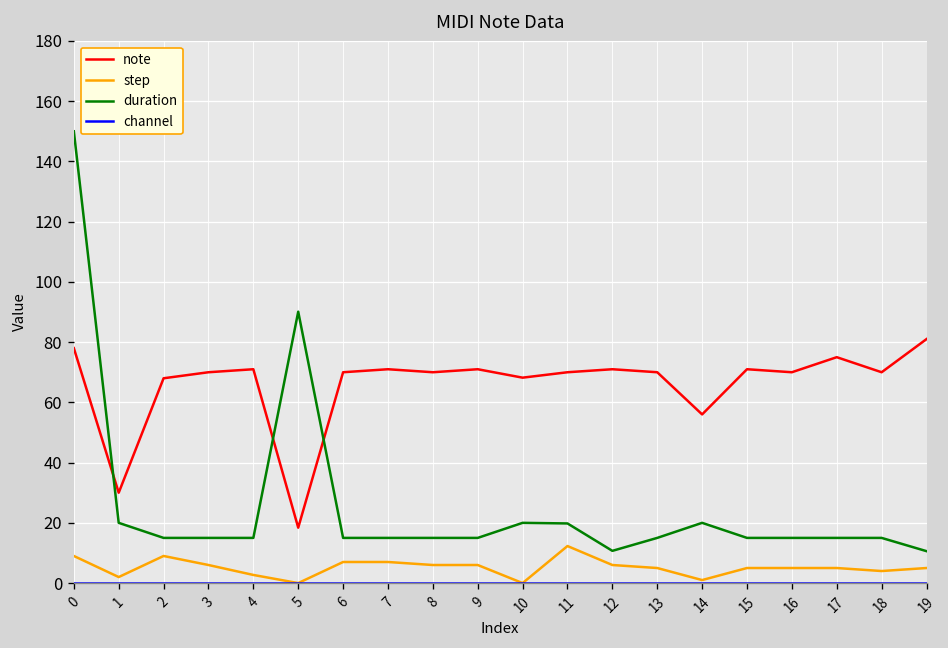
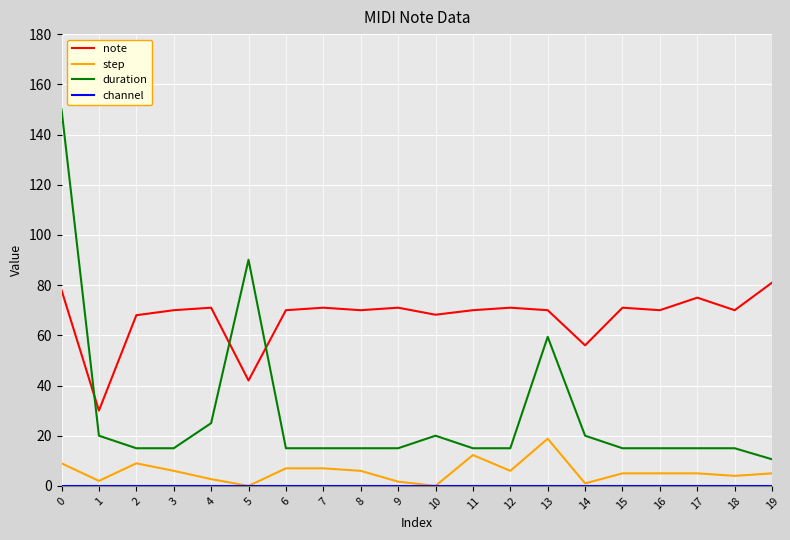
duration, 4: 15 -> 25
note, 5: 18 -> 42
step, 9: 6 -> 2
duration, 11: 20 -> 15
duration, 12: 11 -> 15
step, 13: 5 -> 19
duration, 13: 15 -> 59
